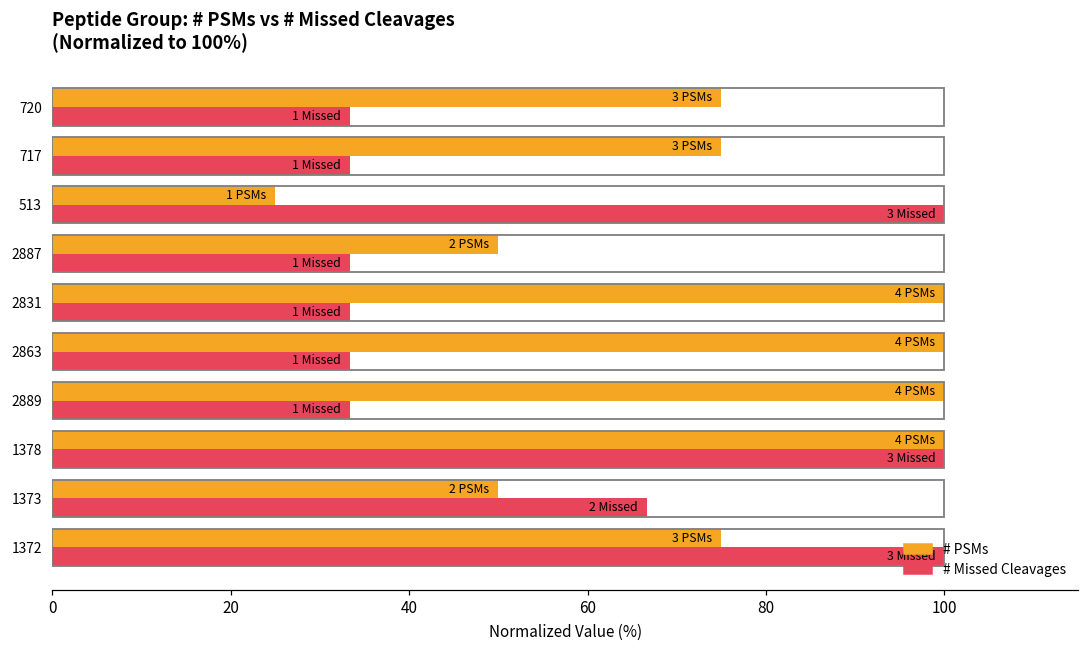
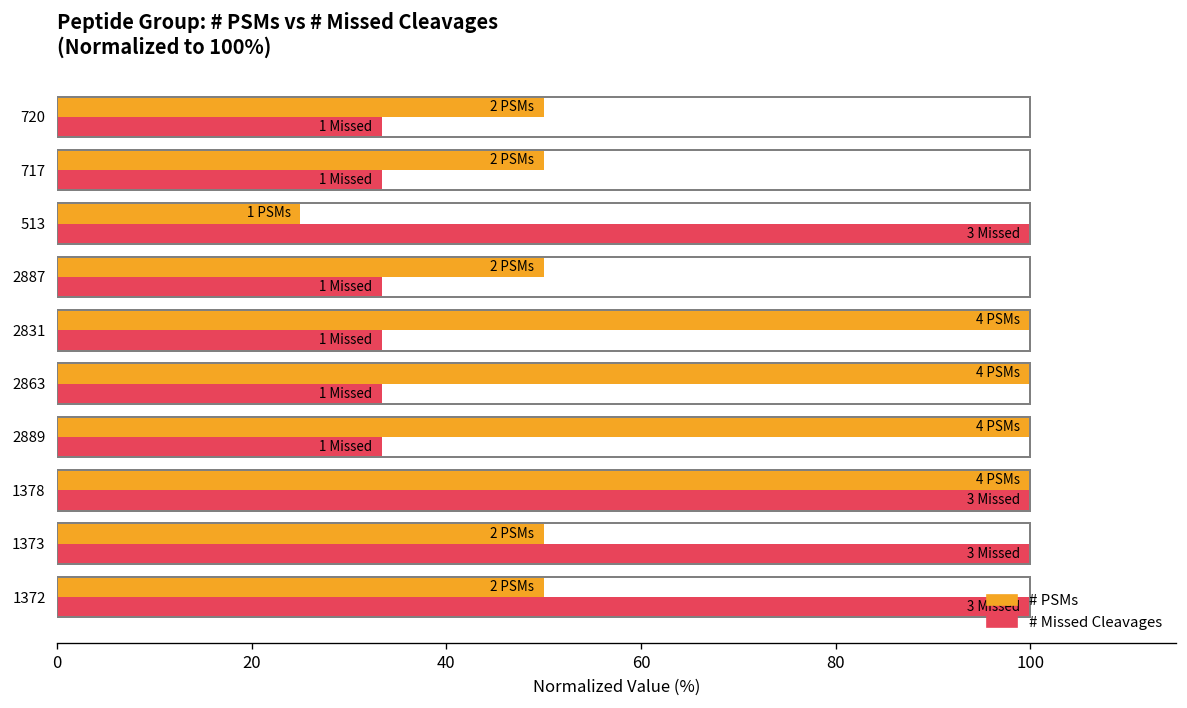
# PSMs, 720: 3 -> 2
# PSMs, 717: 3 -> 2
# Missed Cleavages, 1373: 2 -> 3
# PSMs, 1372: 3 -> 2
